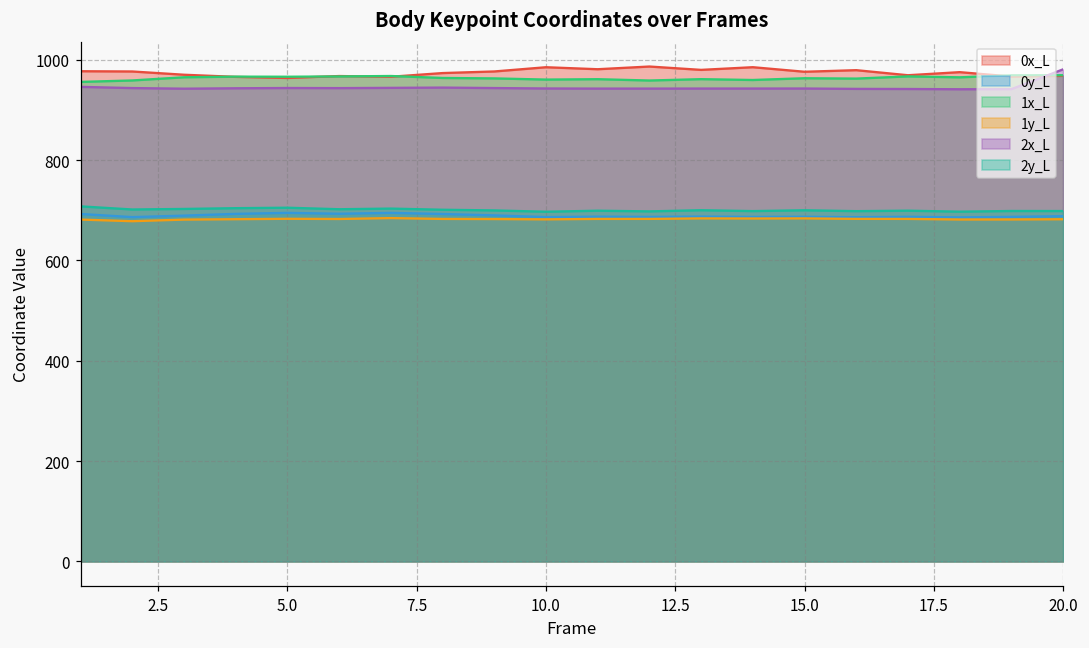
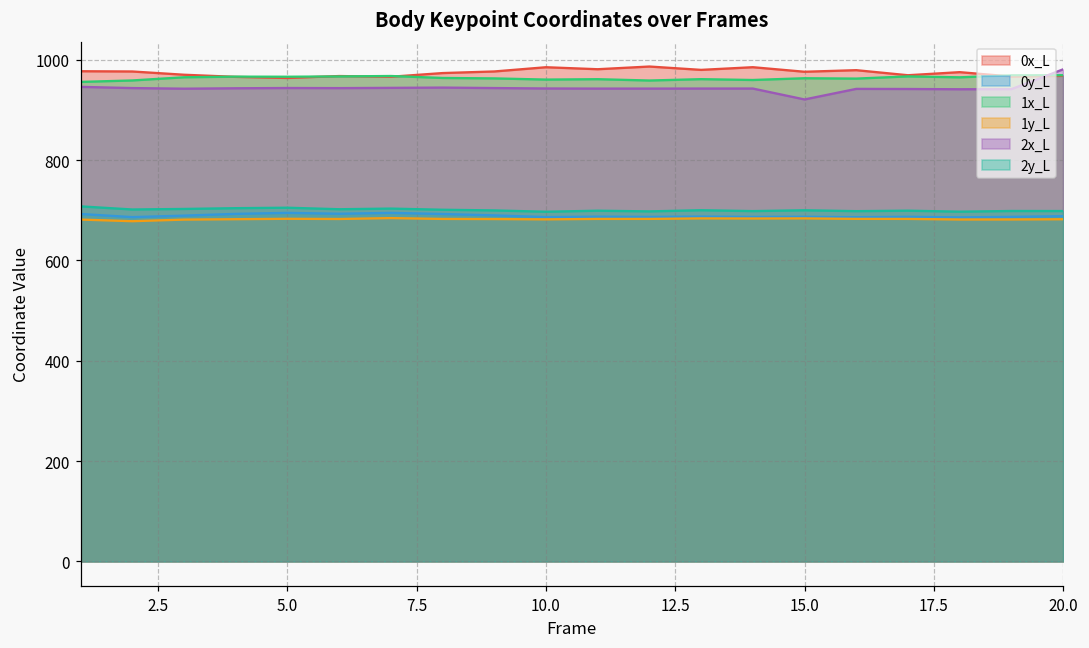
2x_L, 15.0: 940 -> 920
